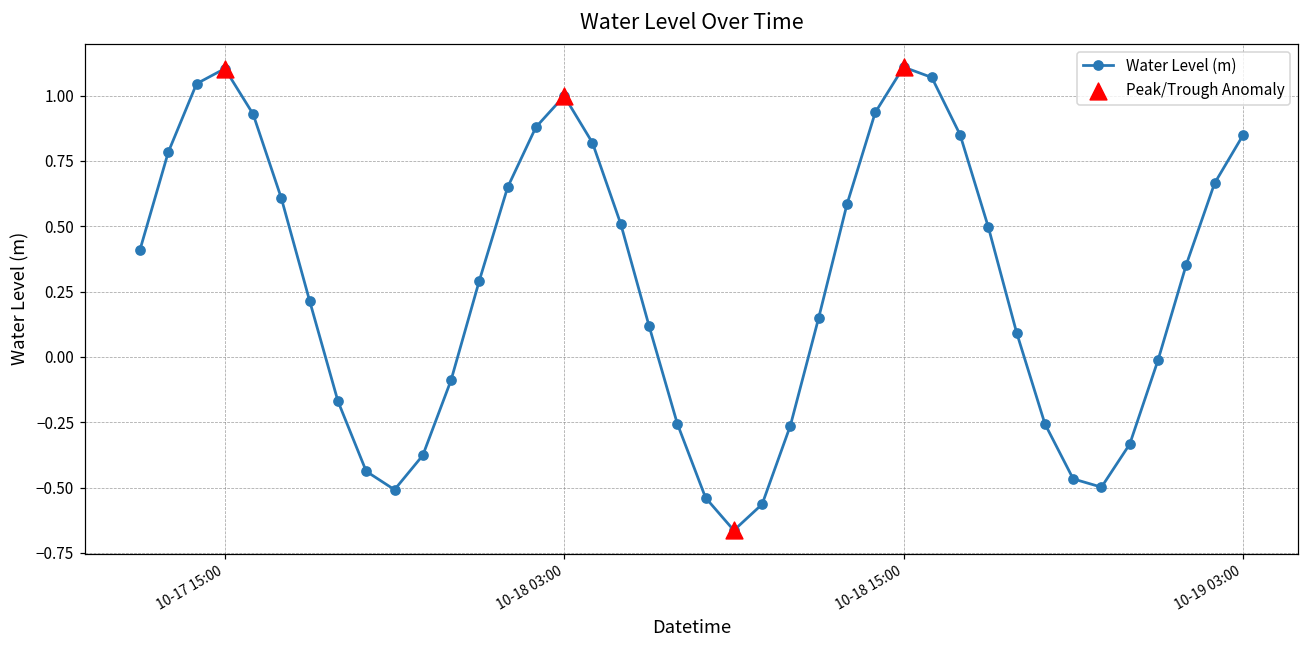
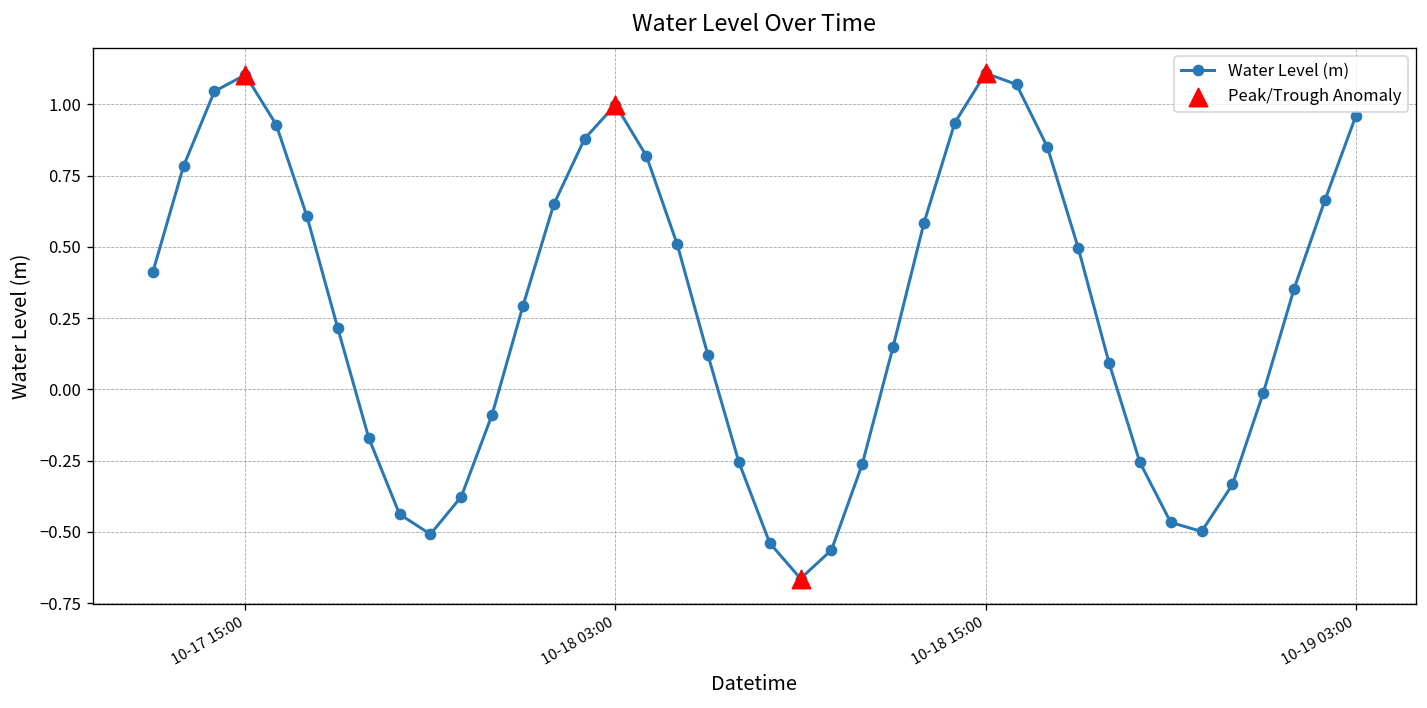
Water Level (m), 10-19 03:00: 0.85 -> 0.96
